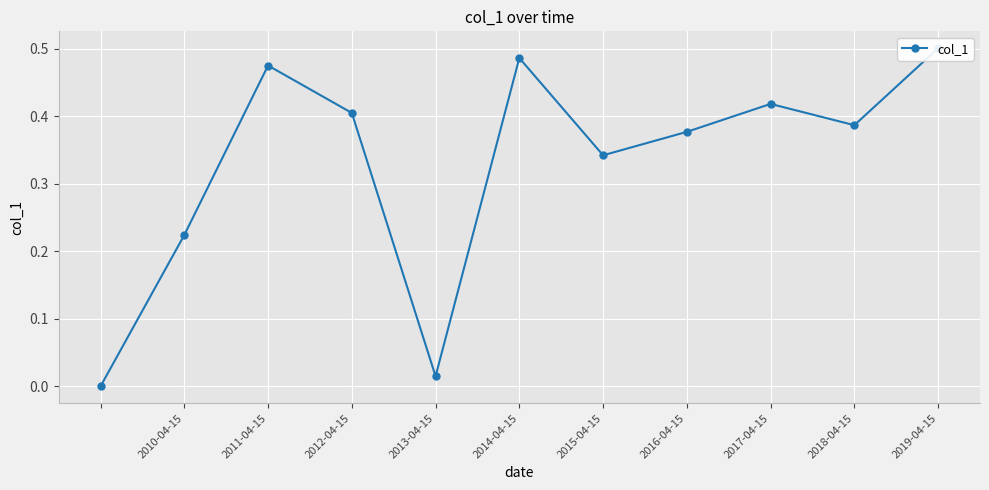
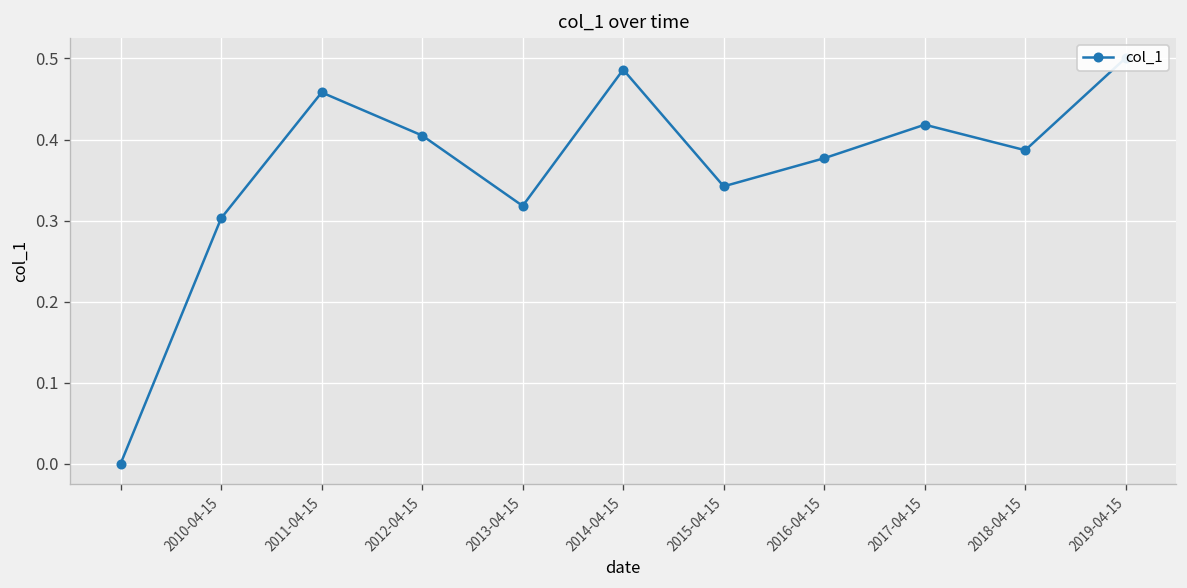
2010-04-15: 0.22 -> 0.30
2011-04-15: 0.48 -> 0.46
2013-04-15: 0.01 -> 0.32
